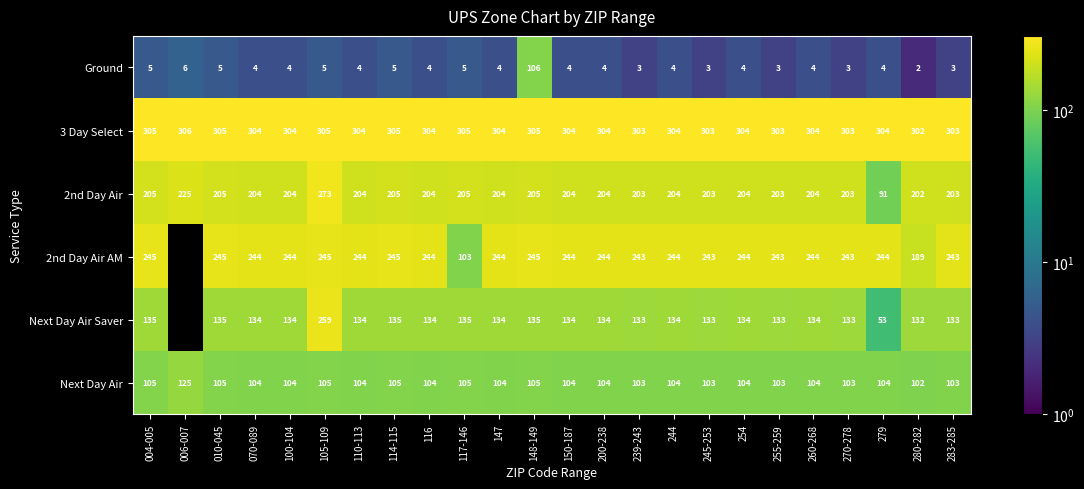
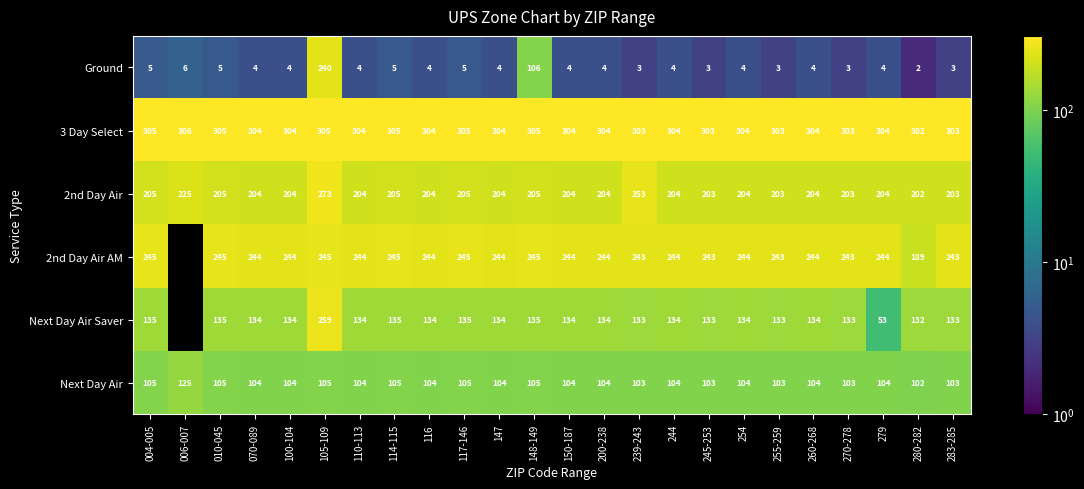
Ground, 105-109: 5 -> 240
2nd Day Air, 239-243: 203 -> 253
2nd Day Air, 279: 91 -> 204
2nd Day Air AM, 117-146: 103 -> 245
